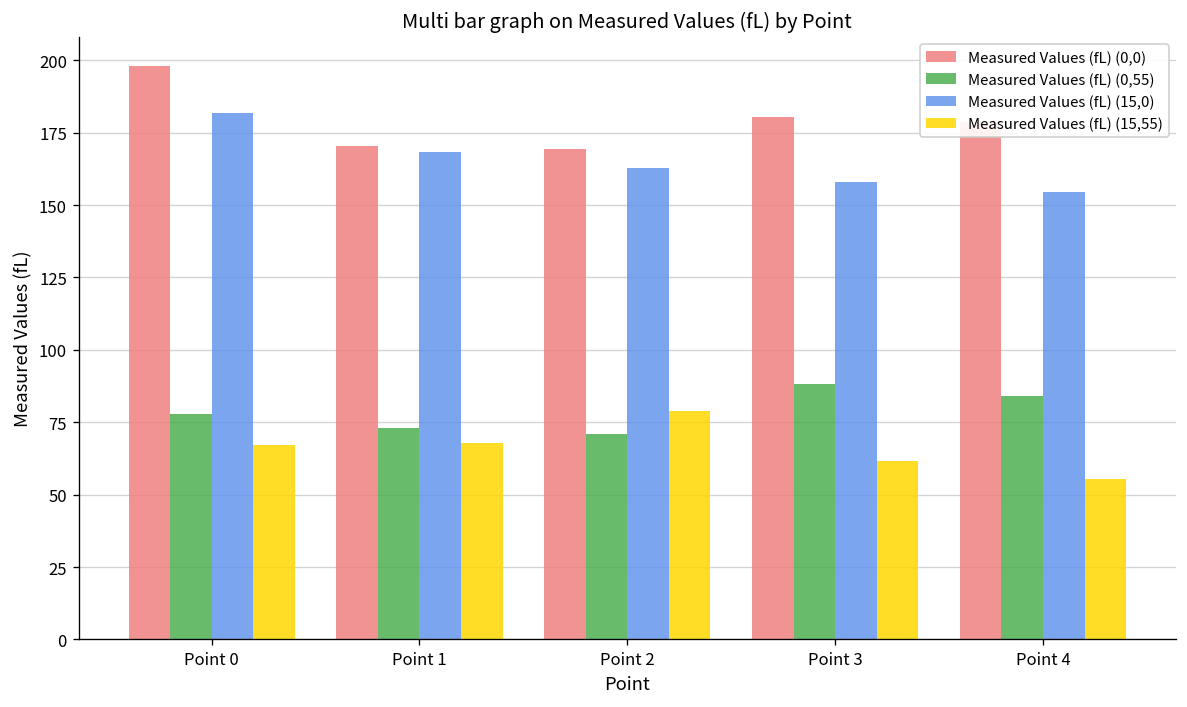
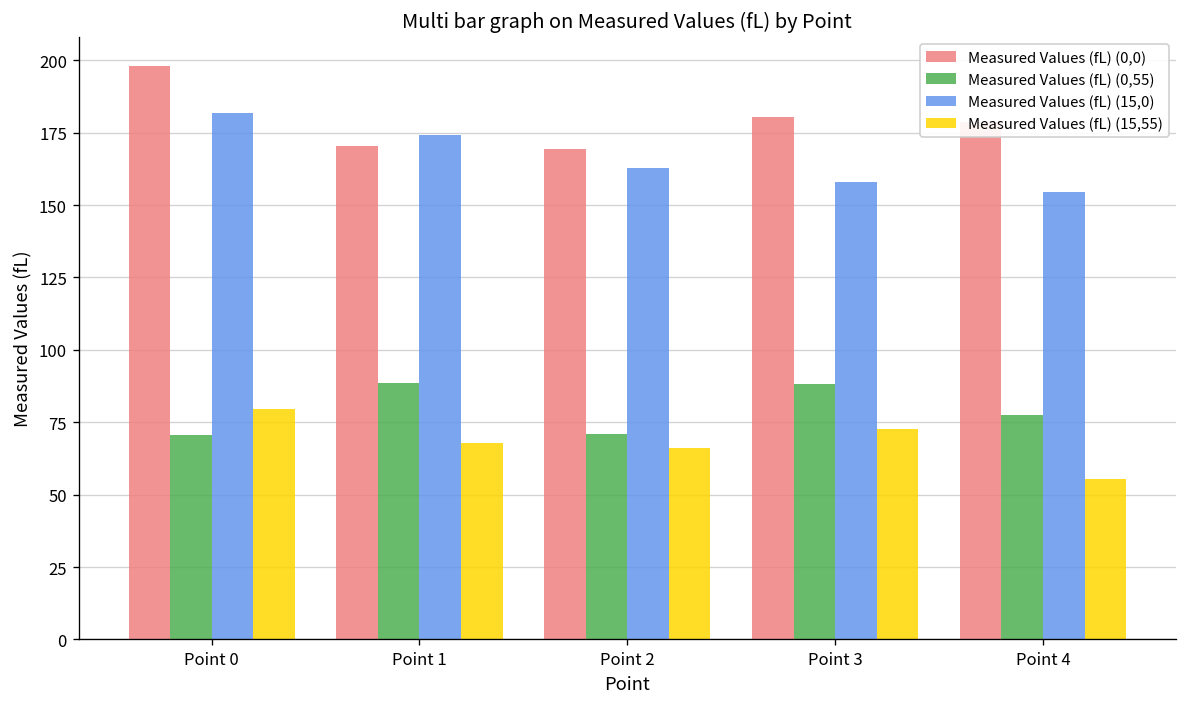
Measured Values (fL) (0,55), Point 0: 78 -> 70
Measured Values (fL) (15,55), Point 0: 67 -> 80
Measured Values (fL) (0,55), Point 1: 73 -> 88
Measured Values (fL) (15,0), Point 1: 168 -> 174
Measured Values (fL) (15,55), Point 2: 79 -> 66
Measured Values (fL) (15,55), Point 3: 62 -> 73
Measured Values (fL) (0,55), Point 4: 84 -> 77
